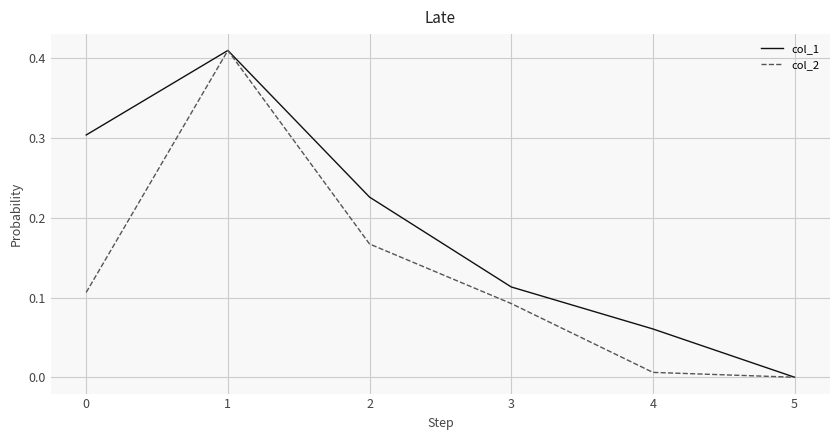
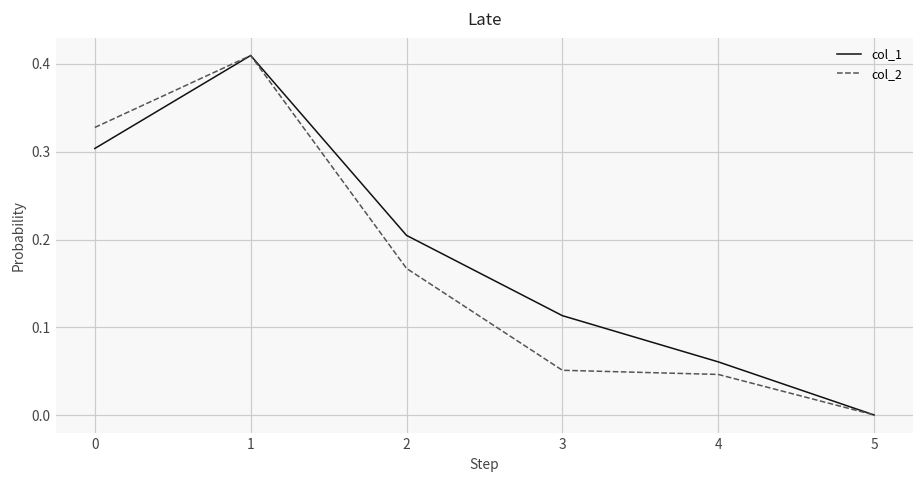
col_2, 0: 0.11 -> 0.33
col_1, 2: 0.23 -> 0.20
col_2, 3: 0.09 -> 0.05
col_2, 4: 0.01 -> 0.05
